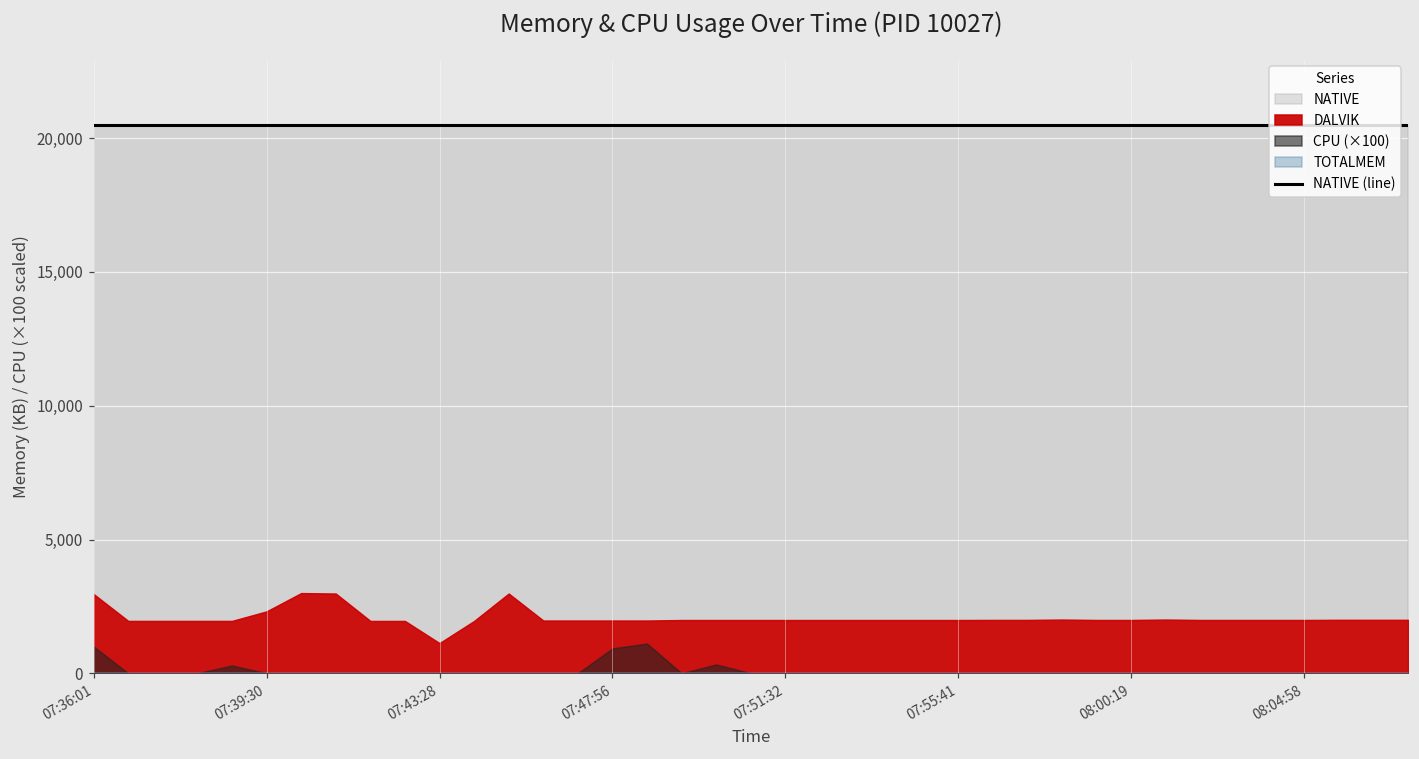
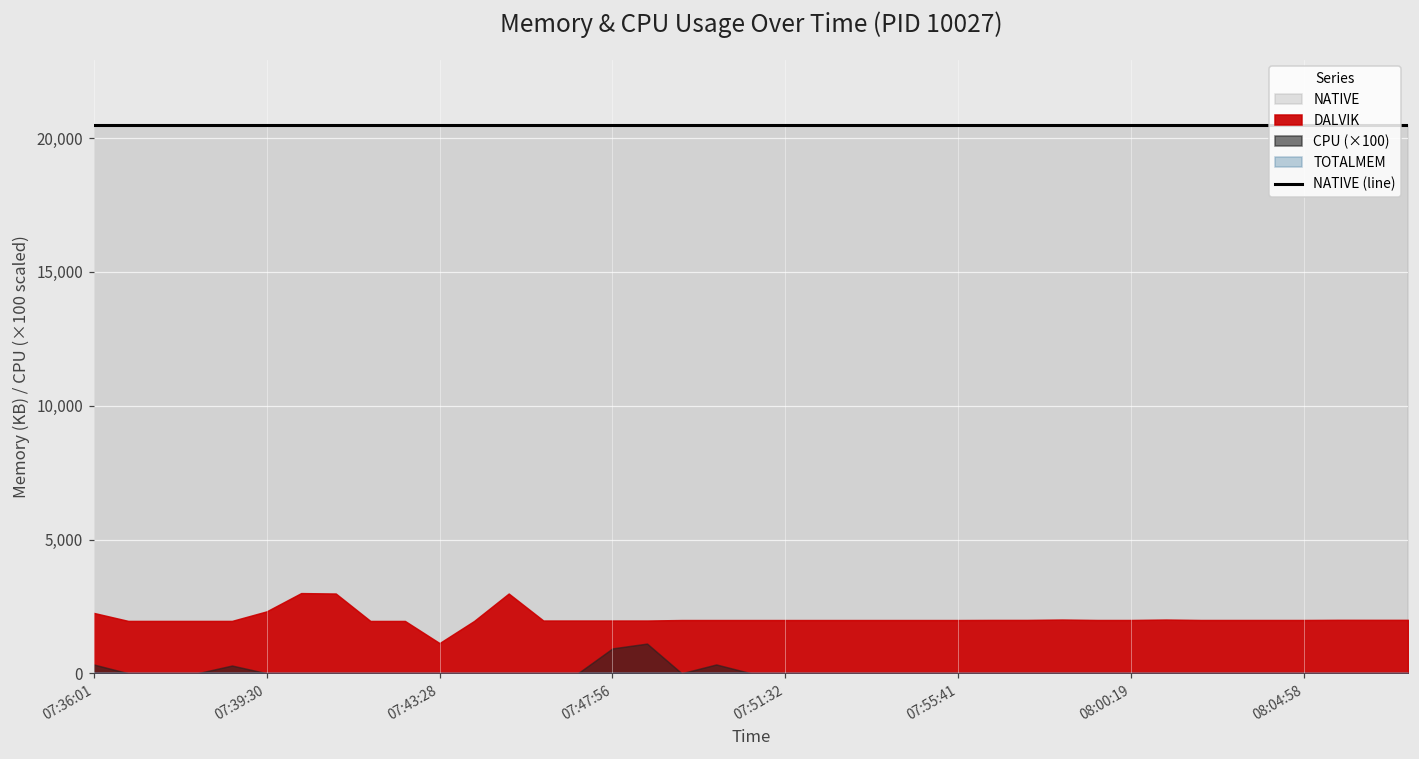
DALVIK, 07:36:01: 3,000 -> 2,300
CPU (×100), 07:36:01: 1,000 -> 300
